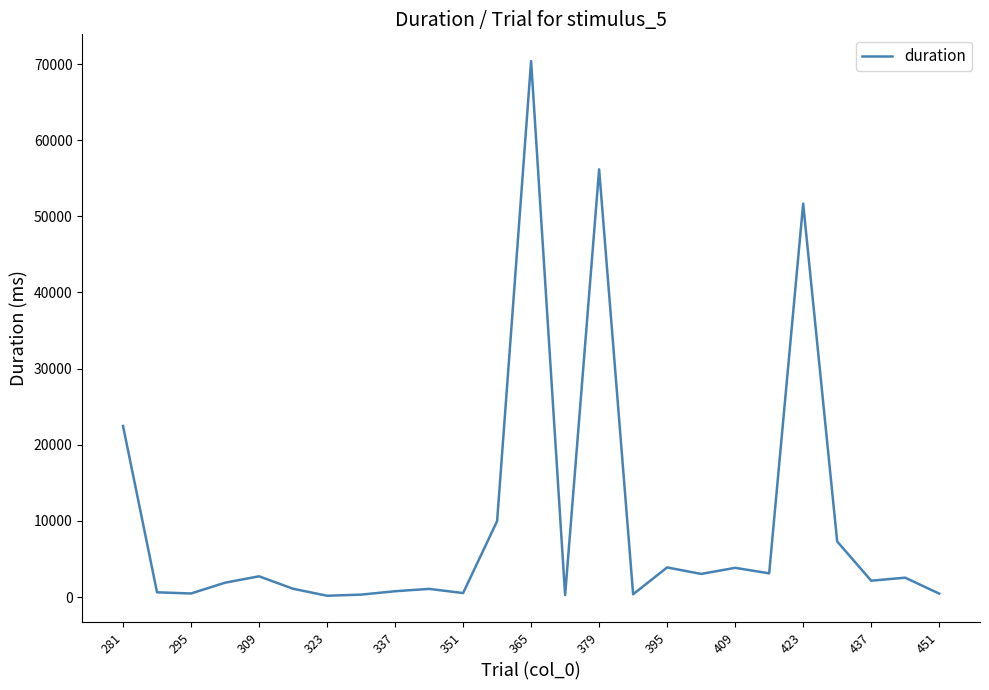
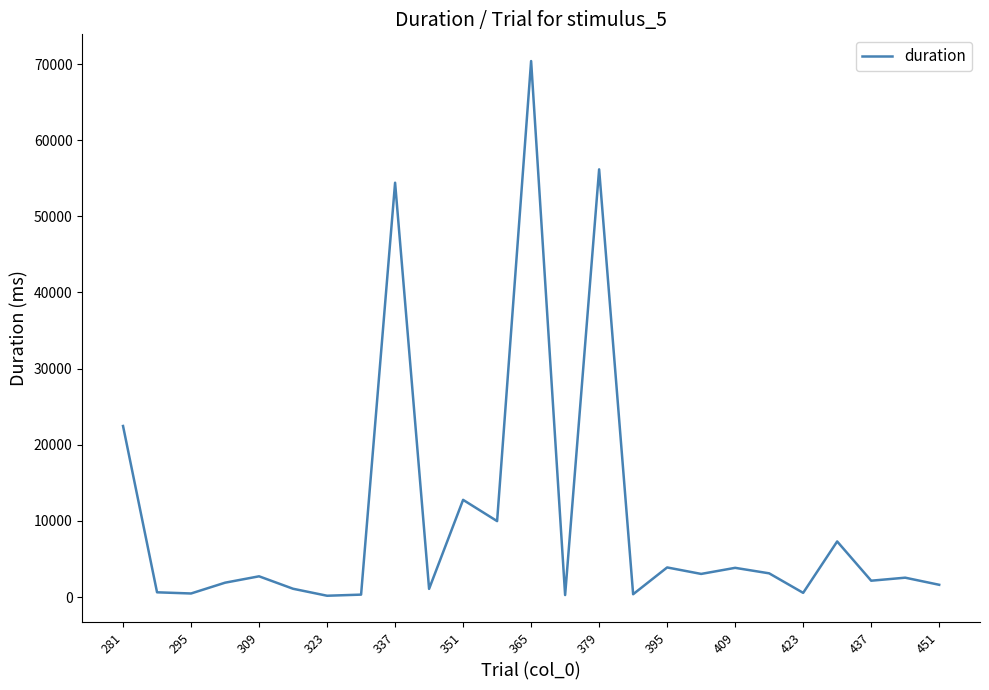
337: 1000 -> 54000
351: 1000 -> 13000
423: 52000 -> 1000
451: 0 -> 2000
